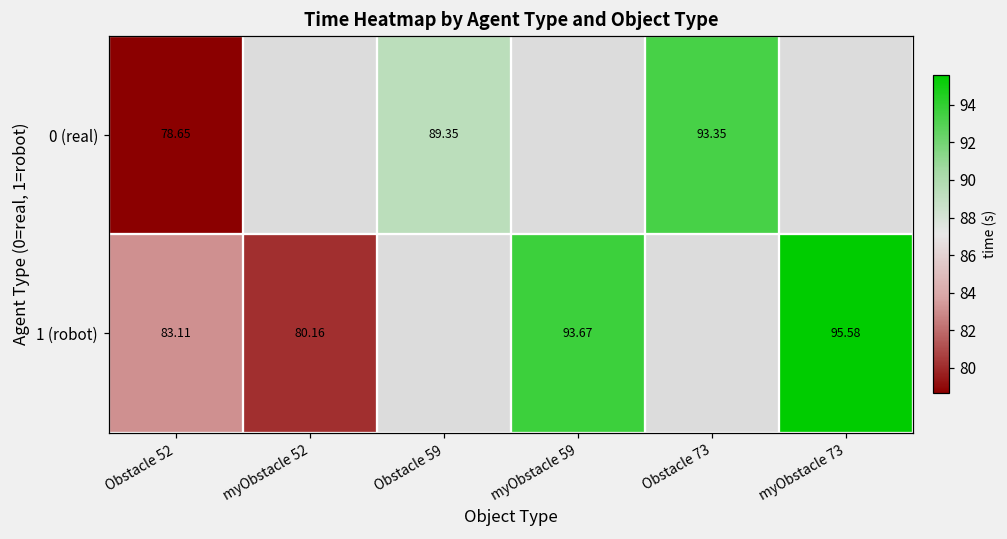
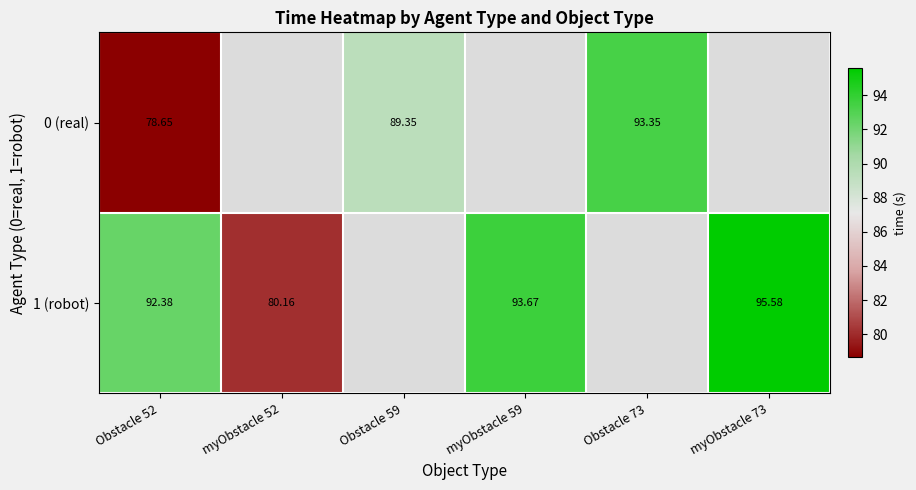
1 (robot), Obstacle 52: 83.11 -> 92.38
